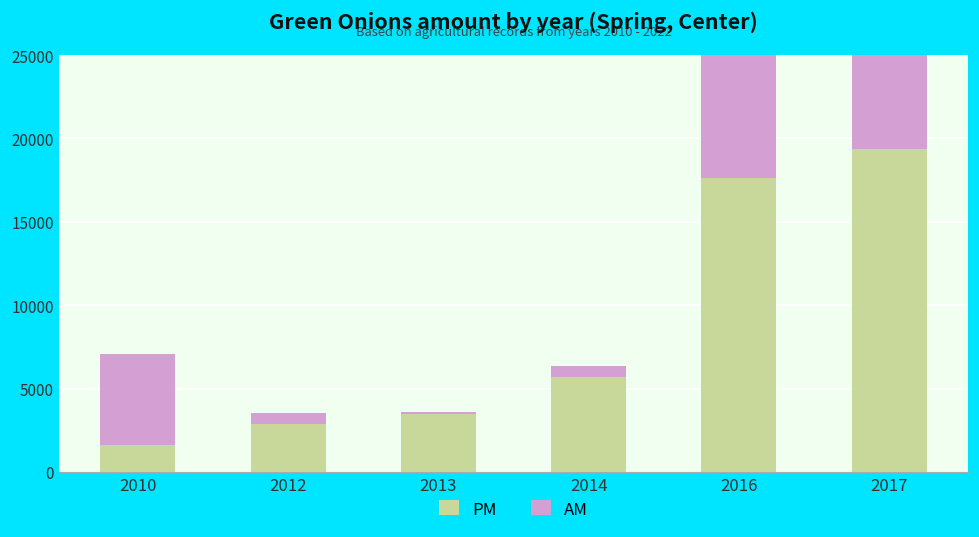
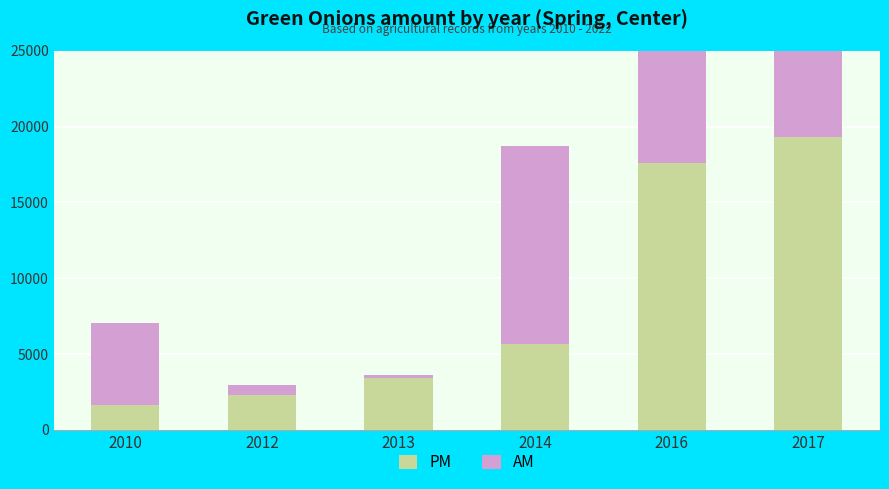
PM, 2012: 2900 -> 2300
AM, 2014: 700 -> 13000
